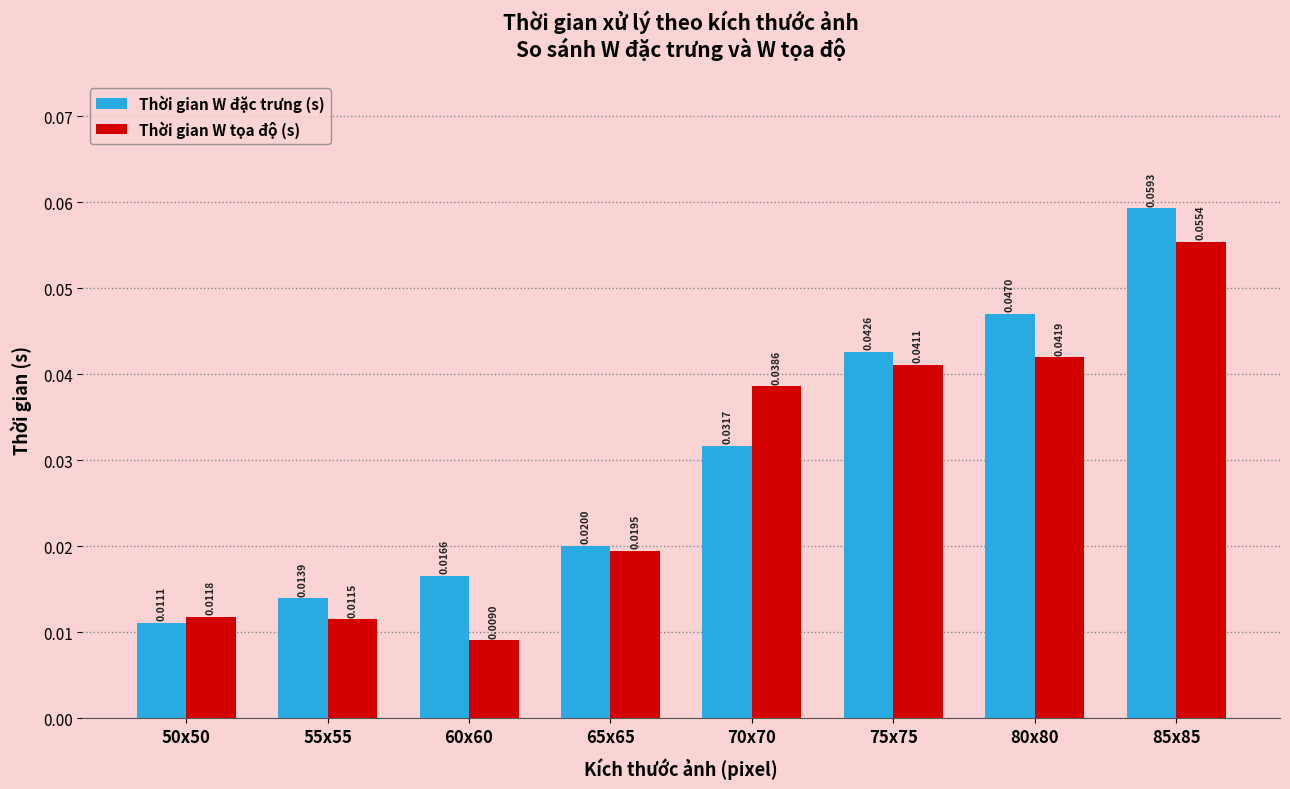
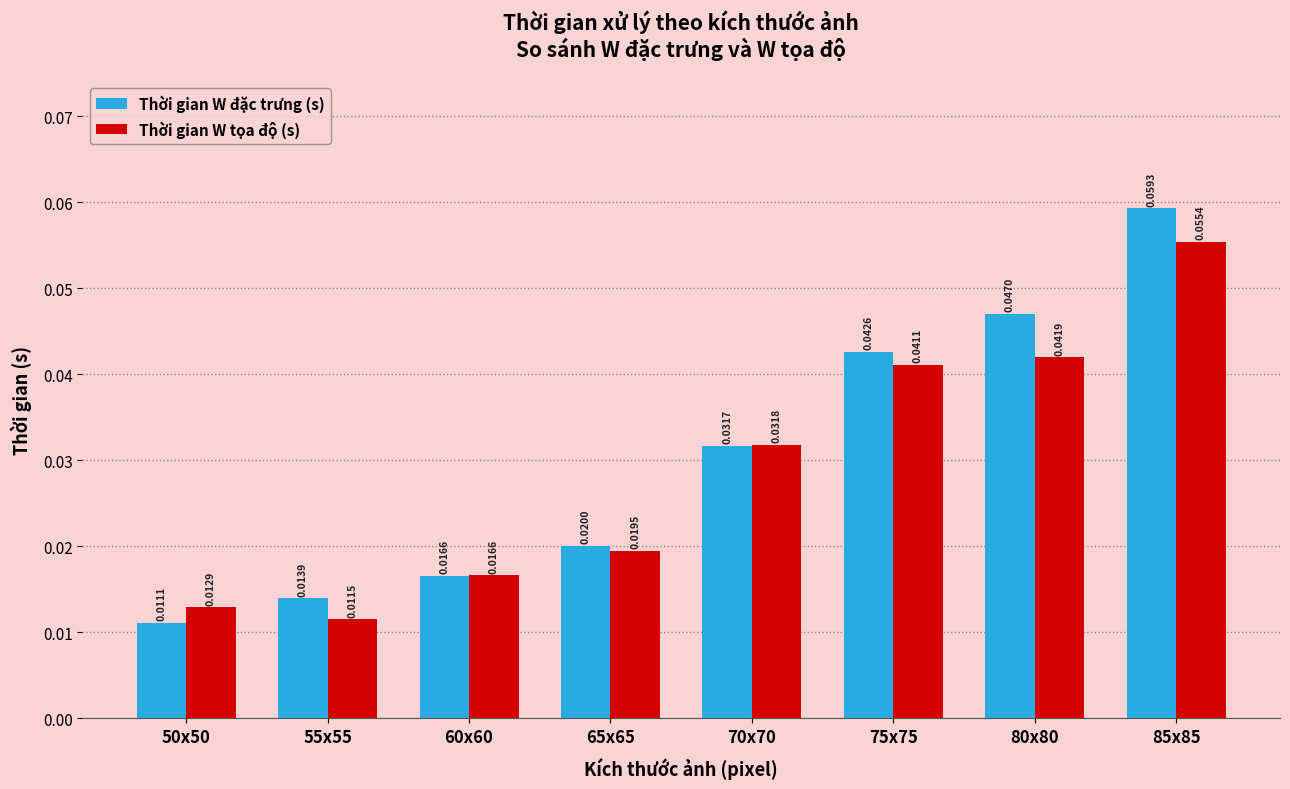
Thời gian W tọa độ (s), 50x50: 0.0118 -> 0.0129
Thời gian W tọa độ (s), 60x60: 0.0090 -> 0.0166
Thời gian W tọa độ (s), 70x70: 0.0386 -> 0.0318
